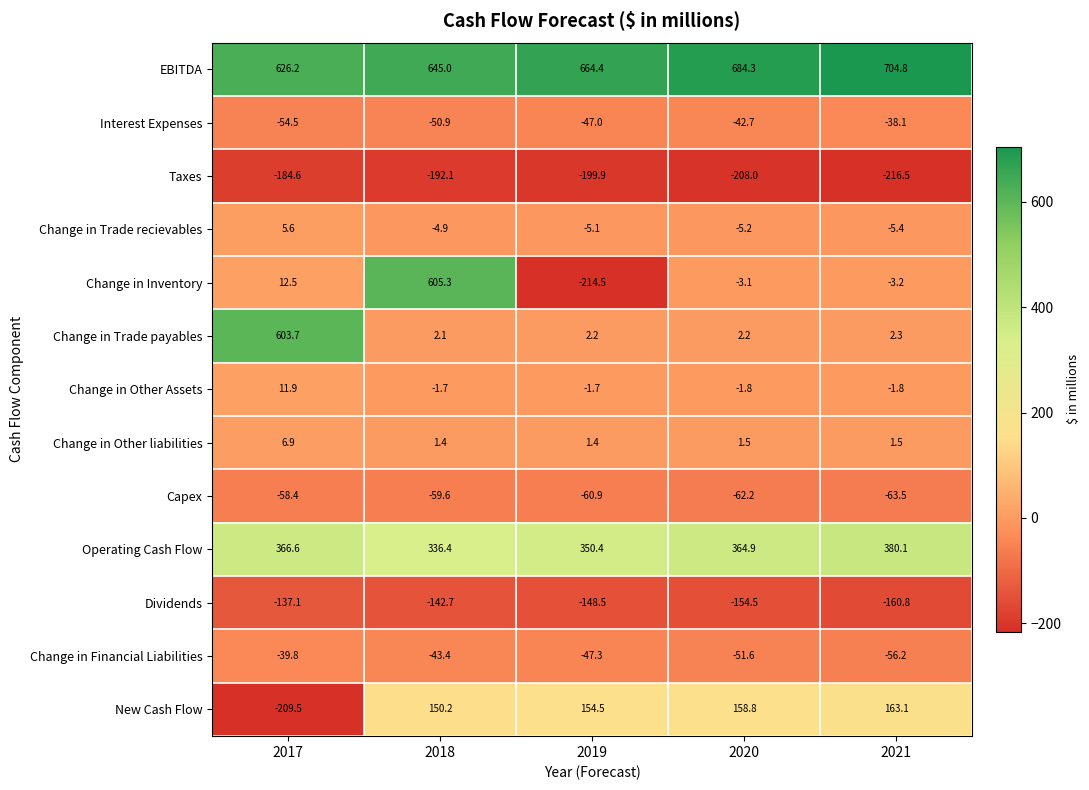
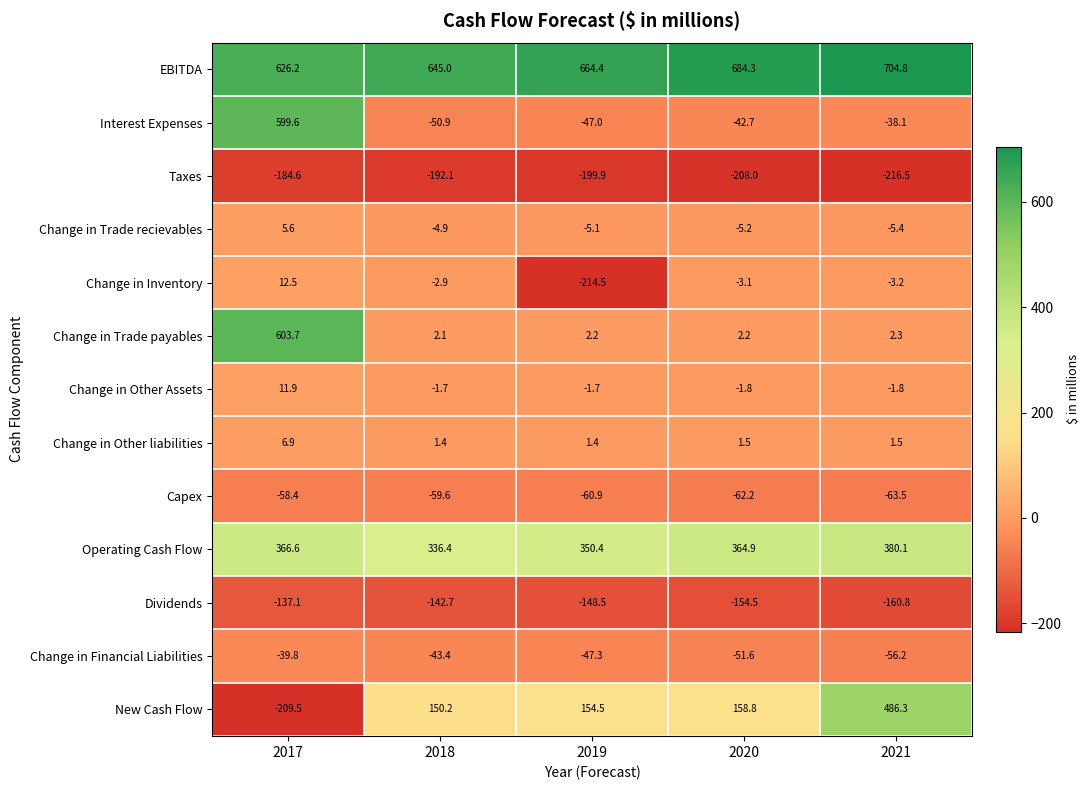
Interest Expenses, 2017: -54.5 -> 599.6
Change in Inventory, 2018: 605.3 -> -2.9
New Cash Flow, 2021: 163.1 -> 486.3
